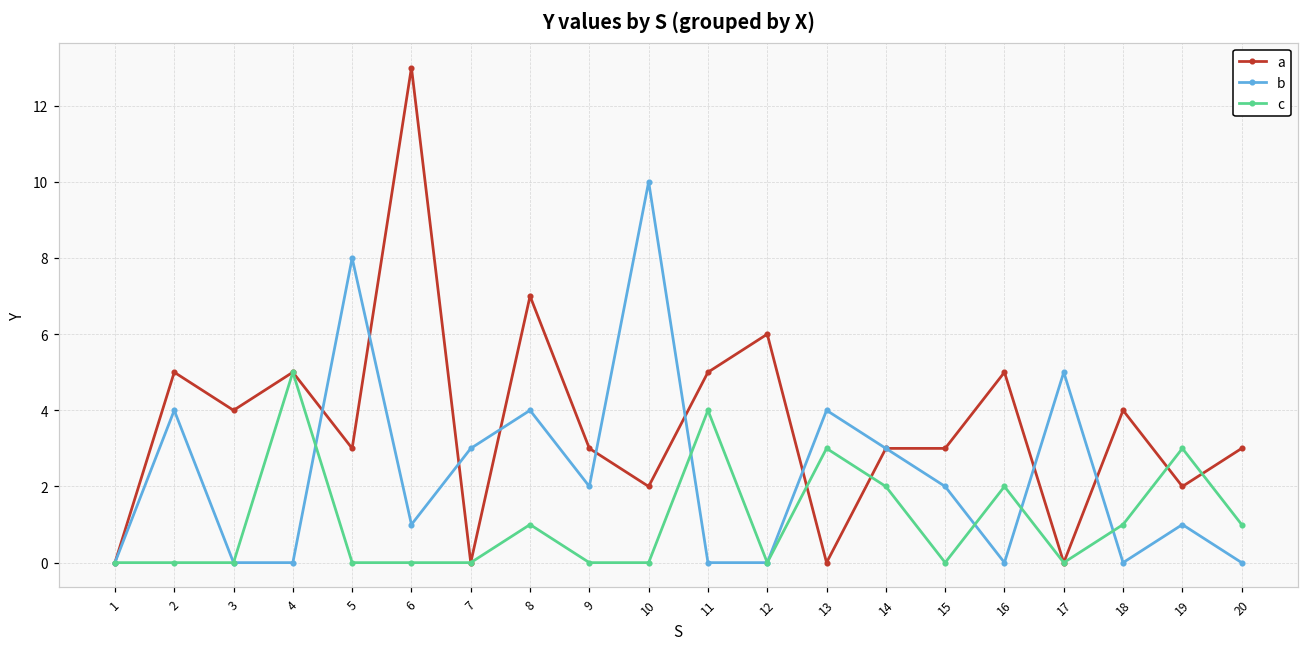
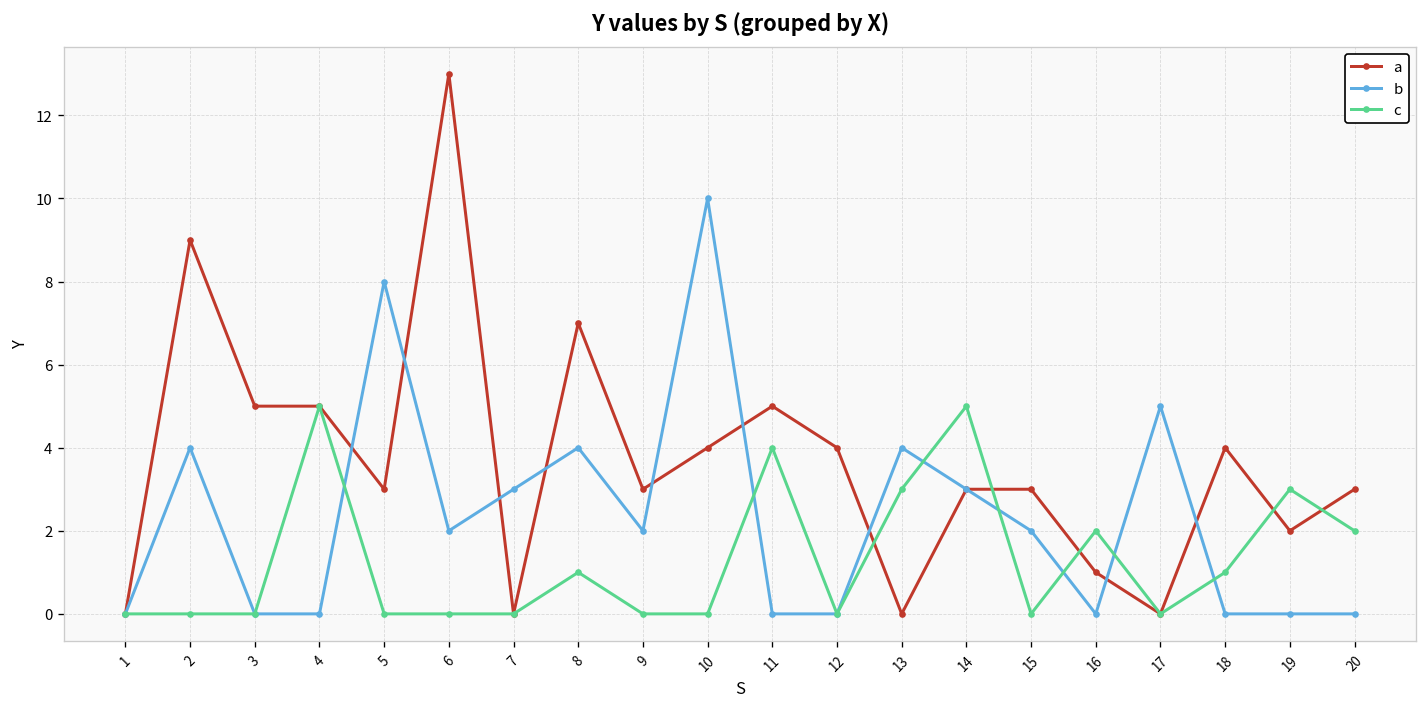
a, 2: 5 -> 9
a, 3: 4 -> 5
b, 6: 1 -> 2
a, 10: 2 -> 4
a, 12: 6 -> 4
c, 14: 2 -> 5
a, 16: 5 -> 1
b, 19: 1 -> 0
c, 20: 1 -> 2
